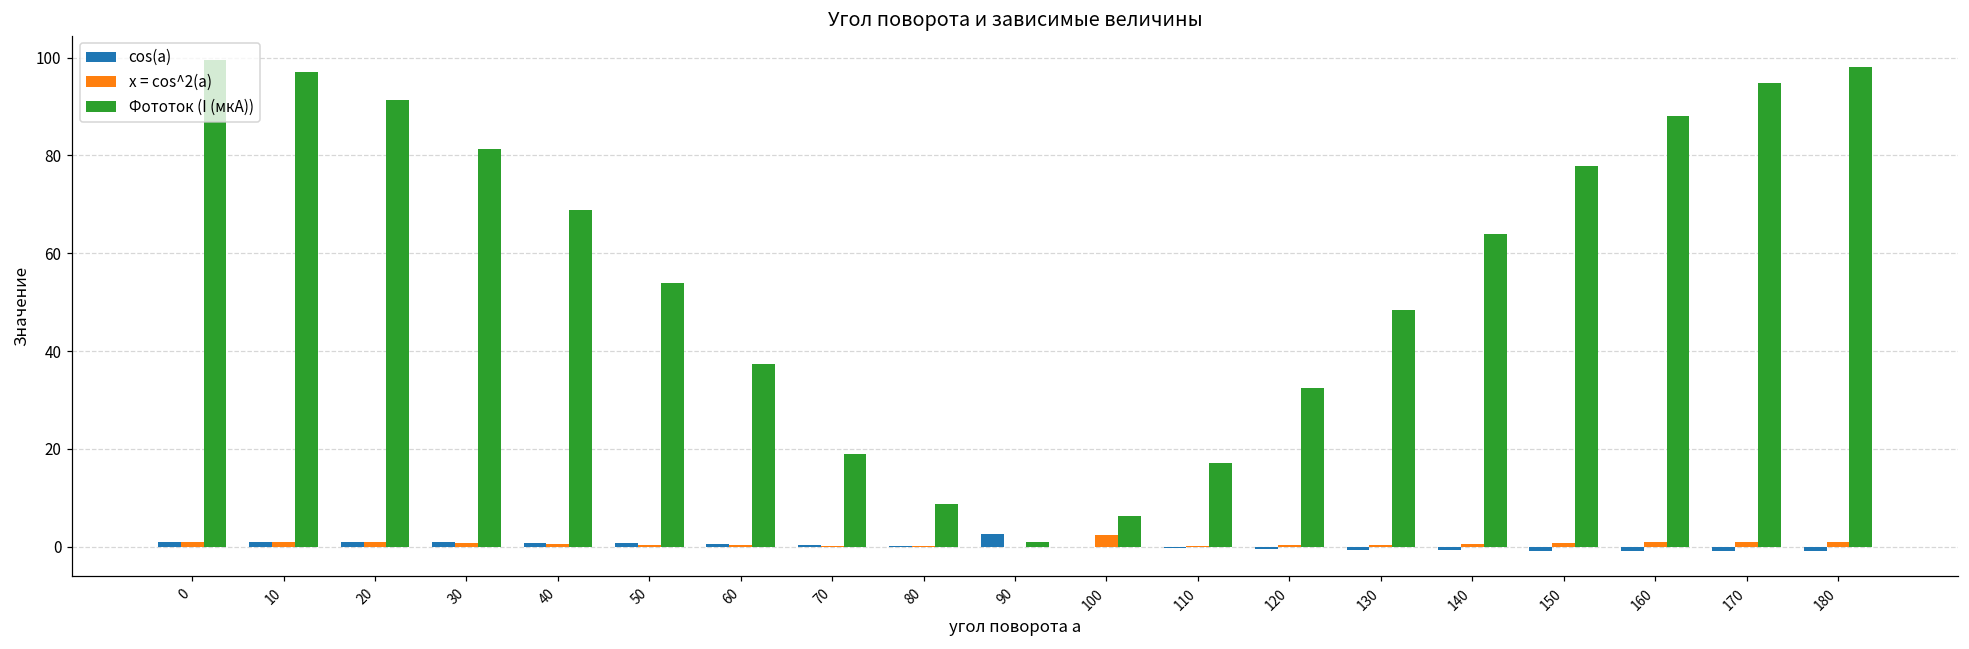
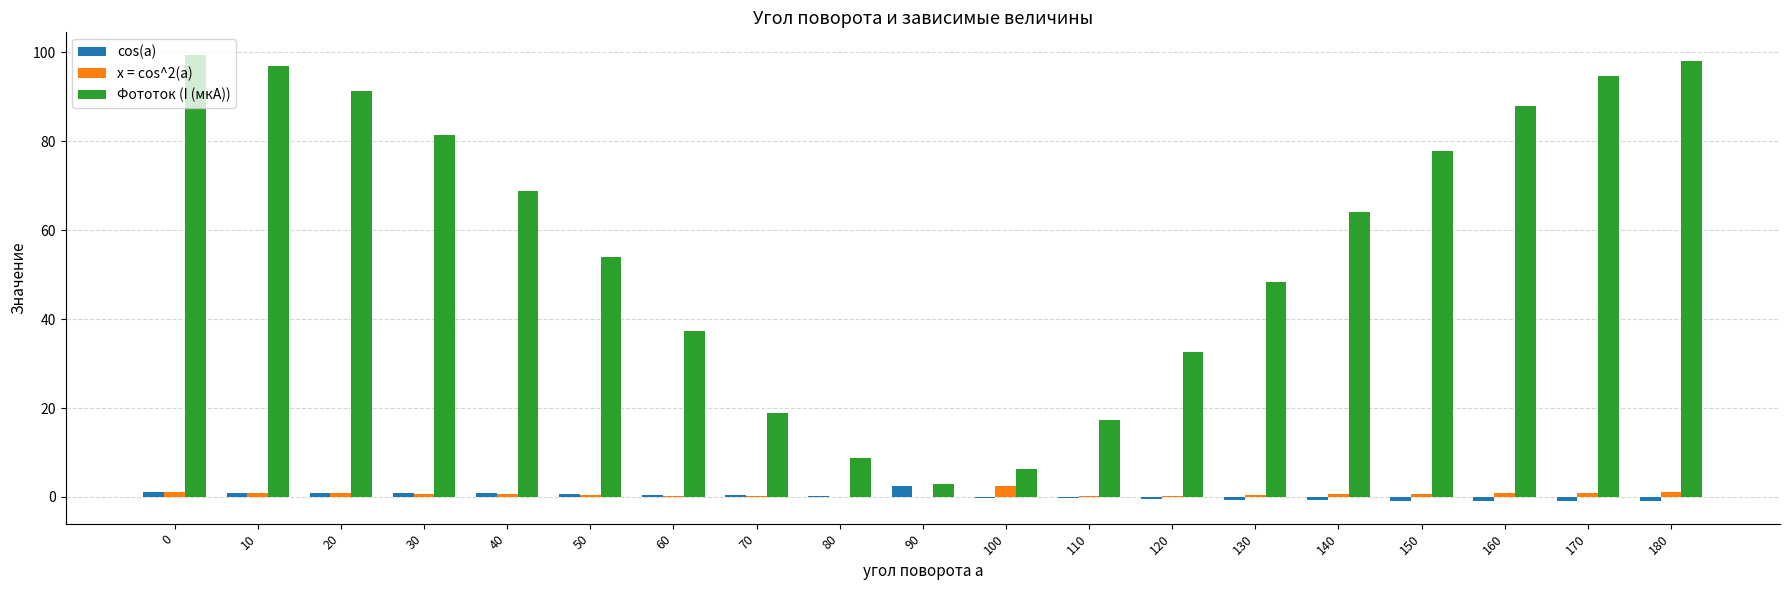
Фототок (I (мкА)), 90: 1 -> 3
